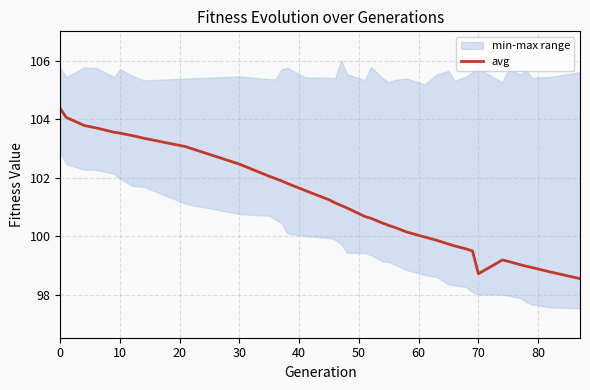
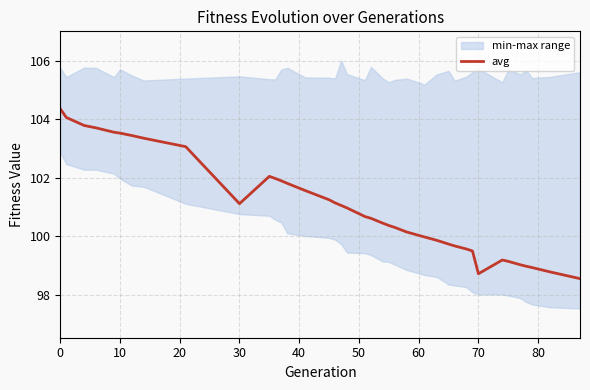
avg, 30: 102.5 -> 101.1
